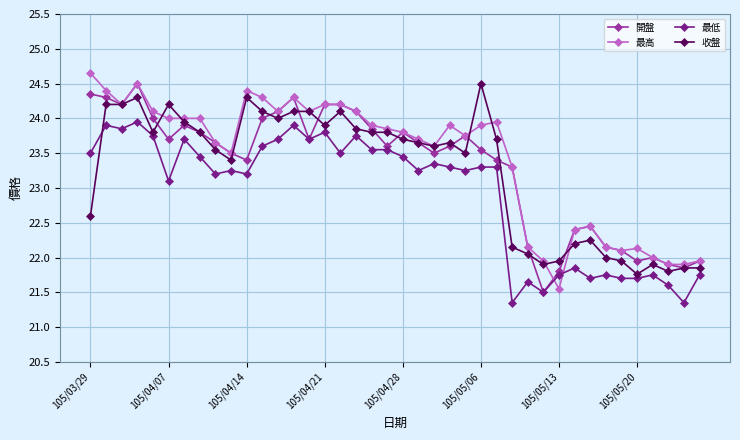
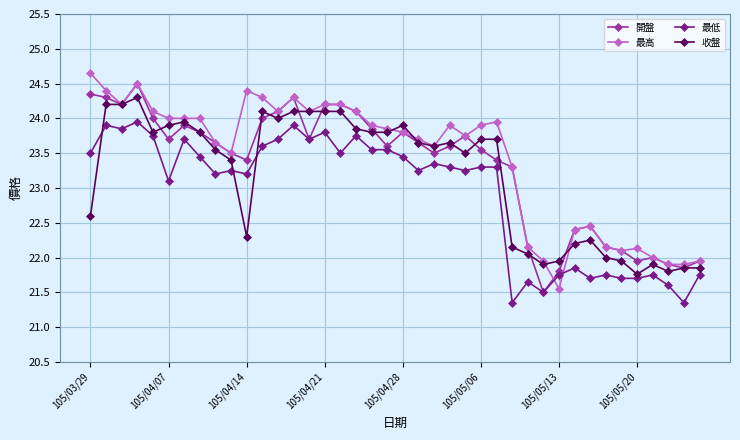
收盤, 105/04/07: 24.2 -> 23.9
收盤, 105/04/14: 24.3 -> 22.3
收盤, 105/04/21: 23.9 -> 24.1
收盤, 105/04/28: 23.7 -> 23.9
收盤, 105/05/06: 24.5 -> 23.7
